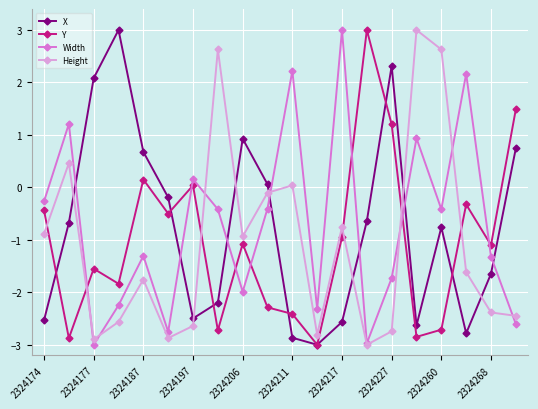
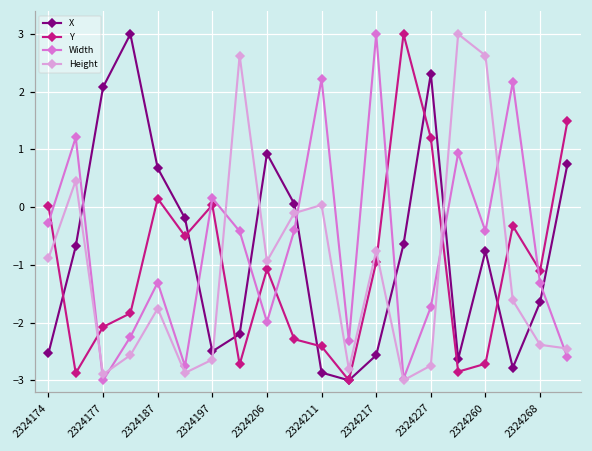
Y, 2324174: -0.4 -> 0.0
Y, 2324177: -1.6 -> -2.1
